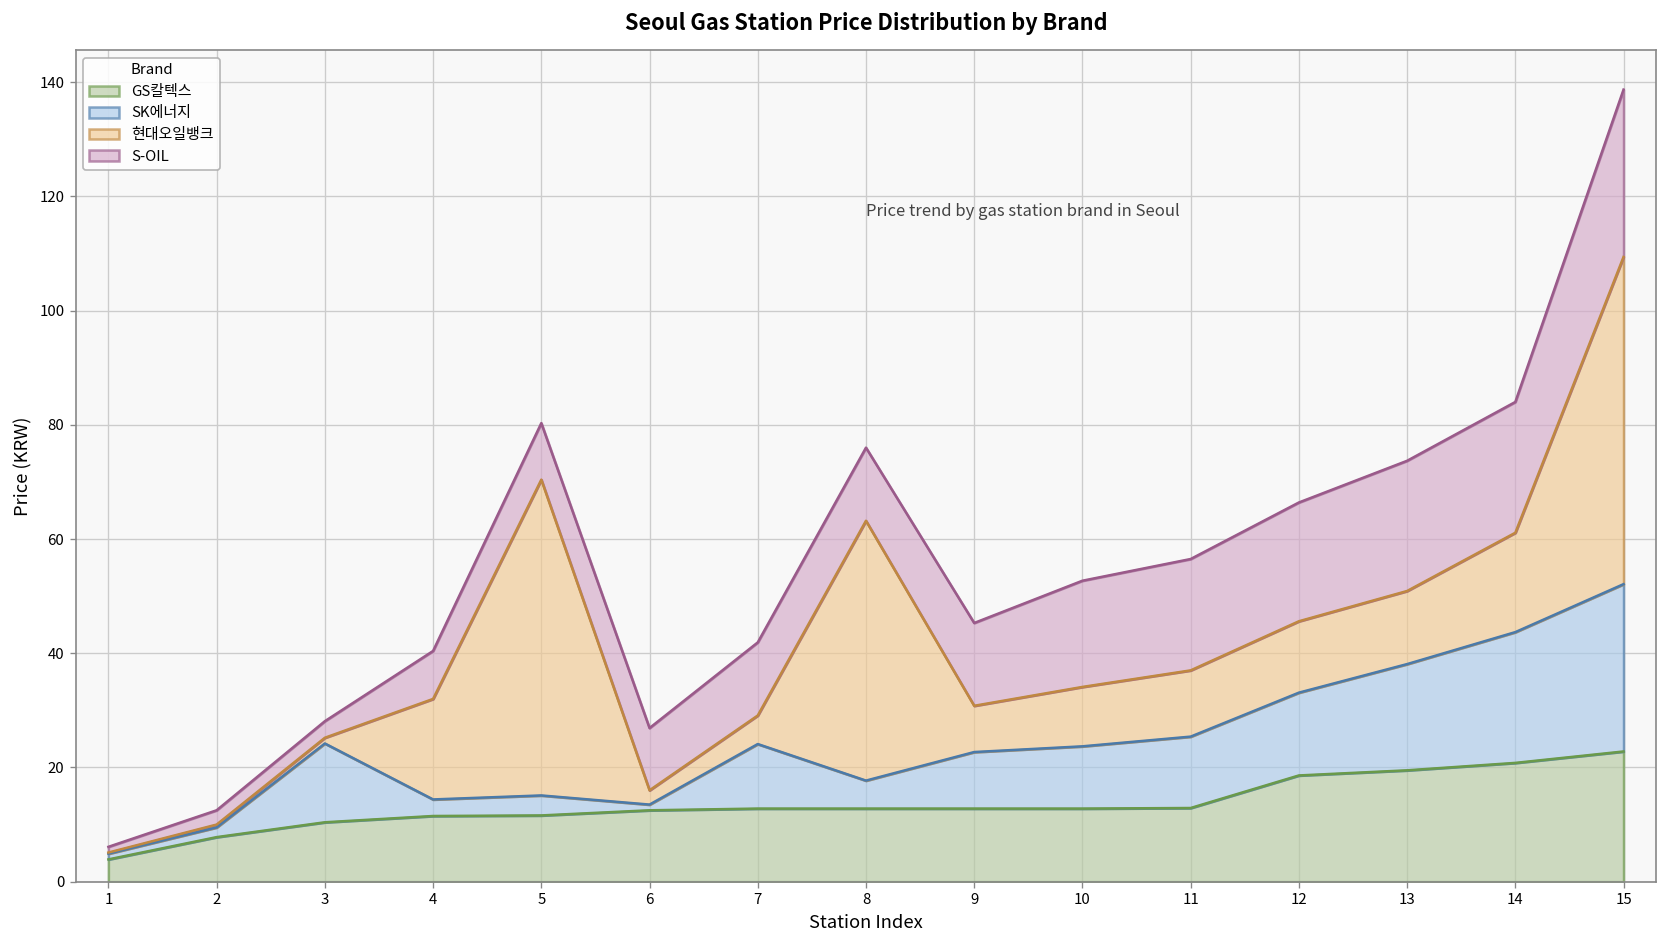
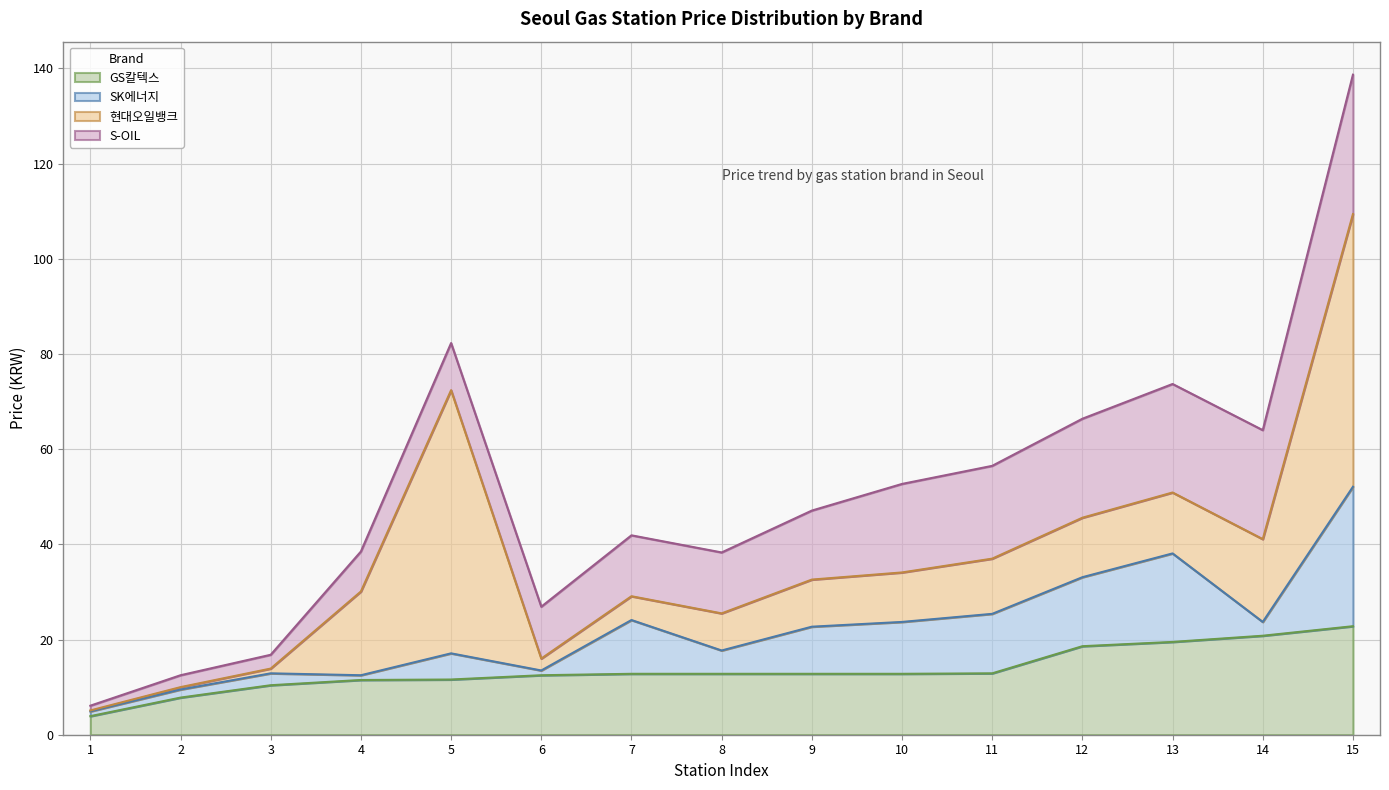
SK에너지, 3: 14 -> 3
SK에너지, 4: 3 -> 1
SK에너지, 5: 4 -> 6
현대오일뱅크, 8: 46 -> 8
현대오일뱅크, 9: 8 -> 10
SK에너지, 14: 23 -> 3
